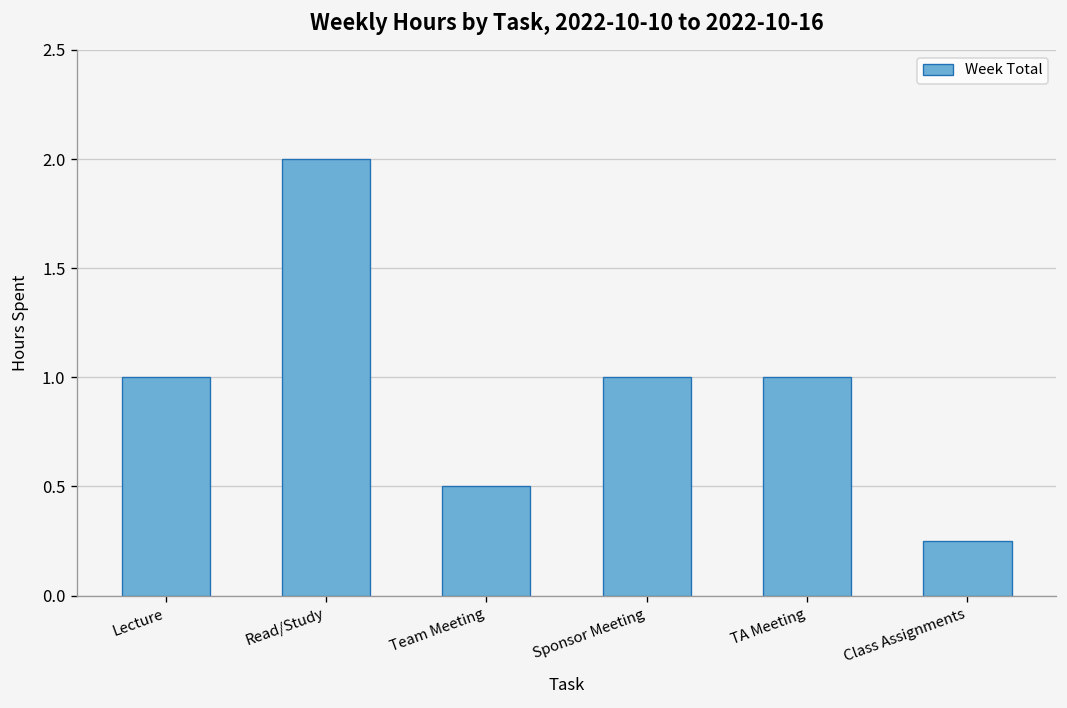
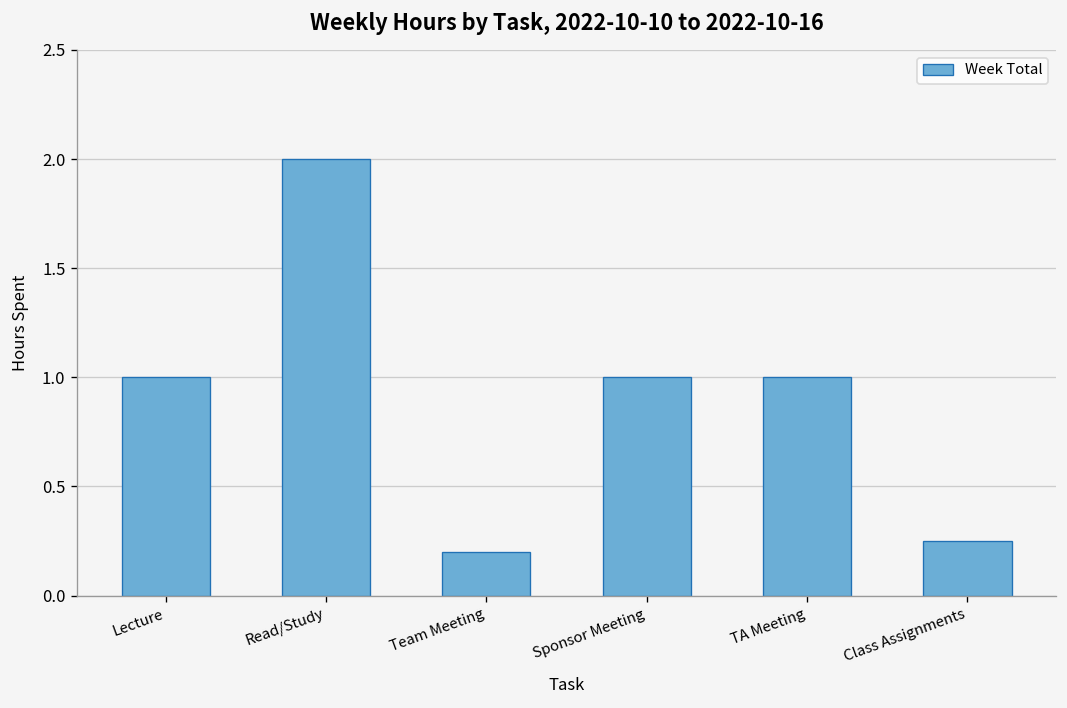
Team Meeting: 0.5 -> 0.2
